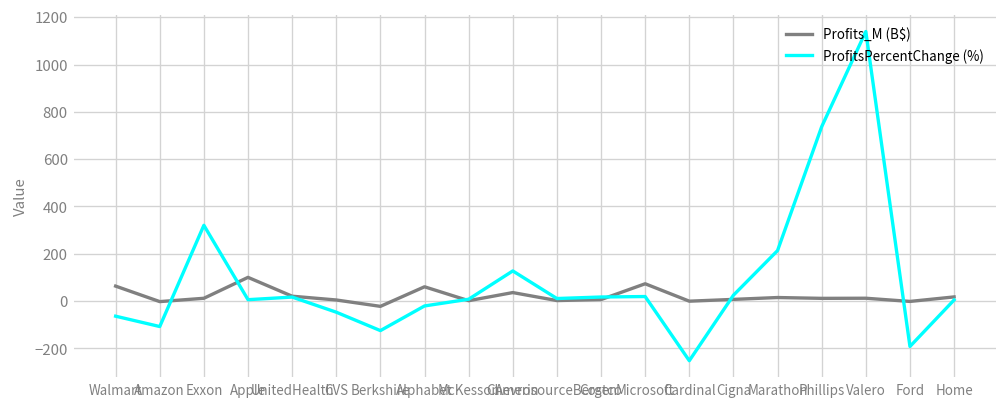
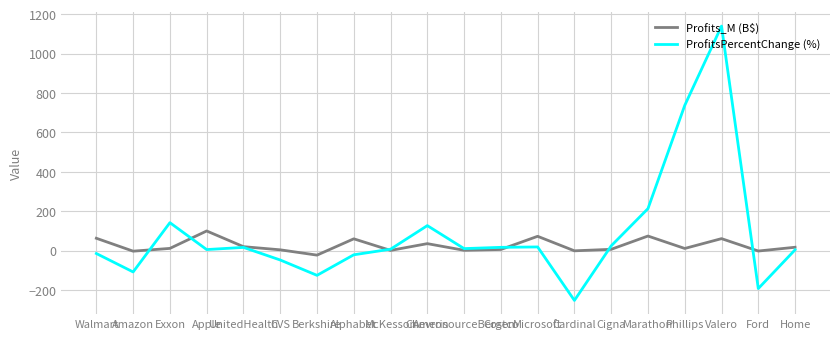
ProfitsPercentChange (%), Walmart: -60 -> -10
ProfitsPercentChange (%), Exxon: 320 -> 140
Profits_M (B$), Marathon: 10 -> 70
Profits_M (B$), Valero: 10 -> 60
